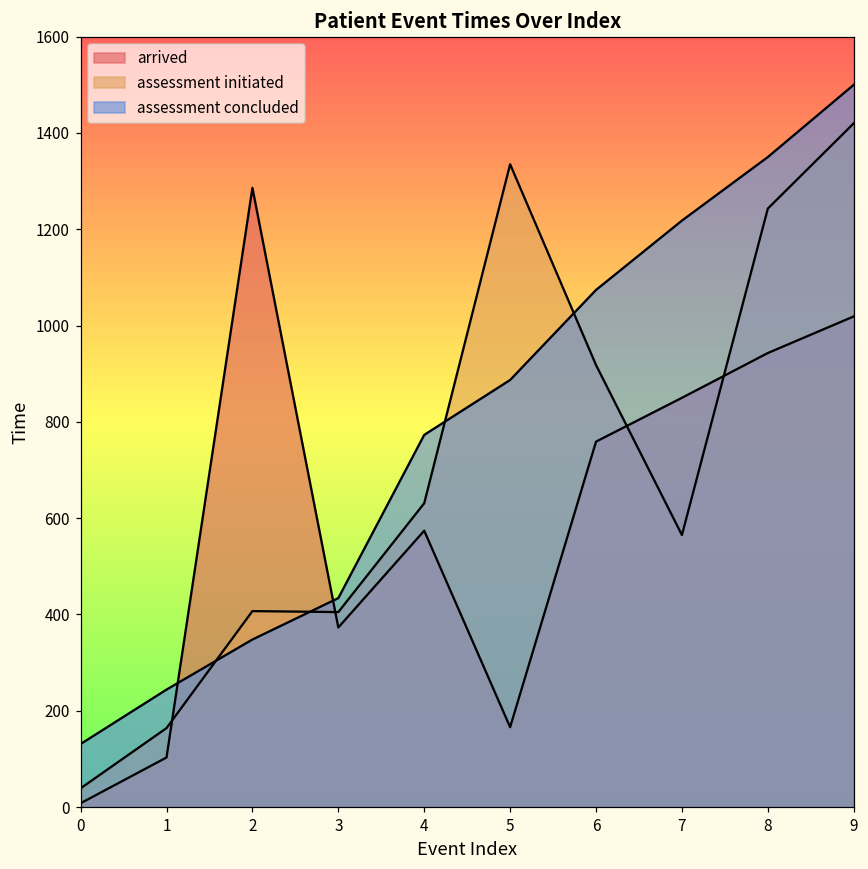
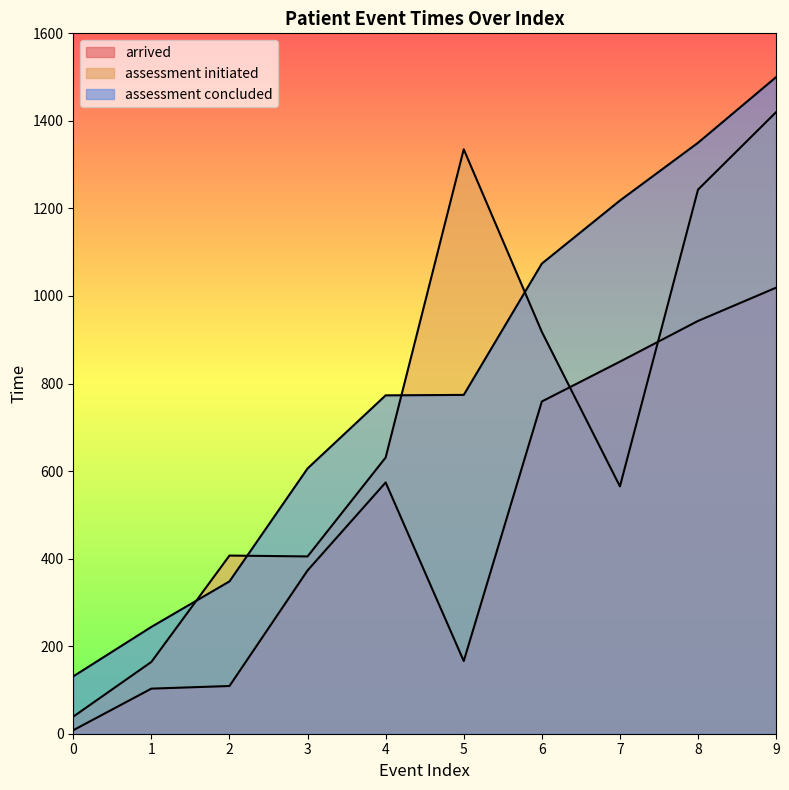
arrived, 2: 1290 -> 110
assessment concluded, 3: 430 -> 610
assessment concluded, 5: 890 -> 770
